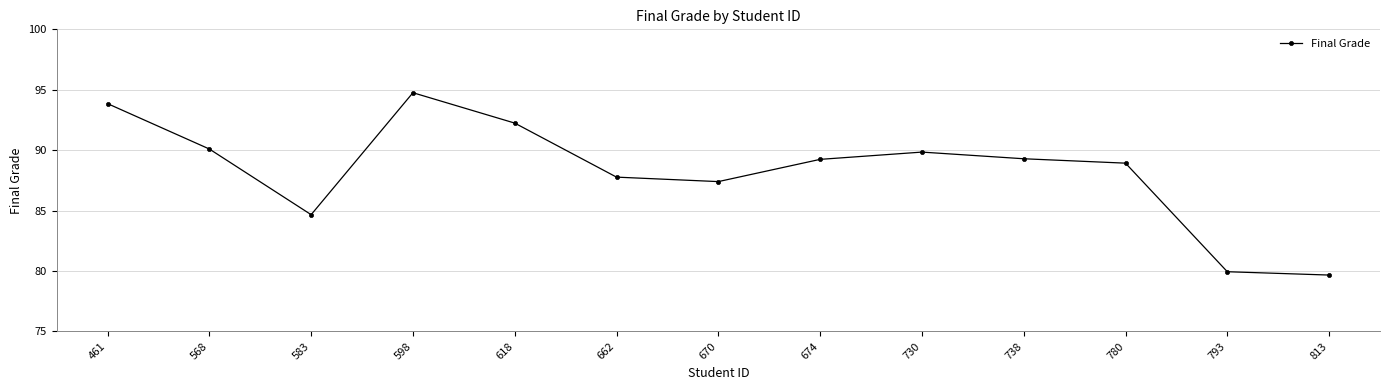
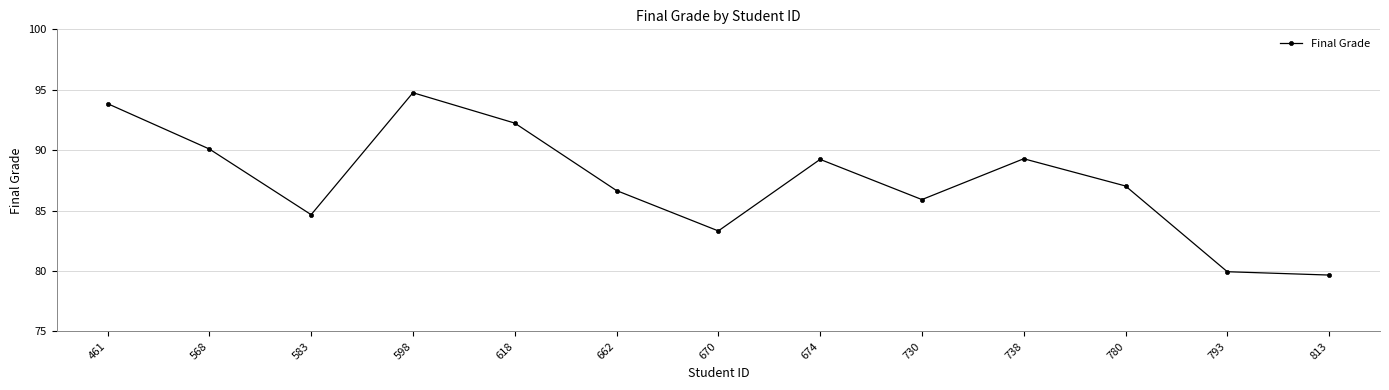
662: 87.8 -> 86.7
670: 87.4 -> 83.3
730: 89.8 -> 85.9
780: 88.9 -> 87.0
